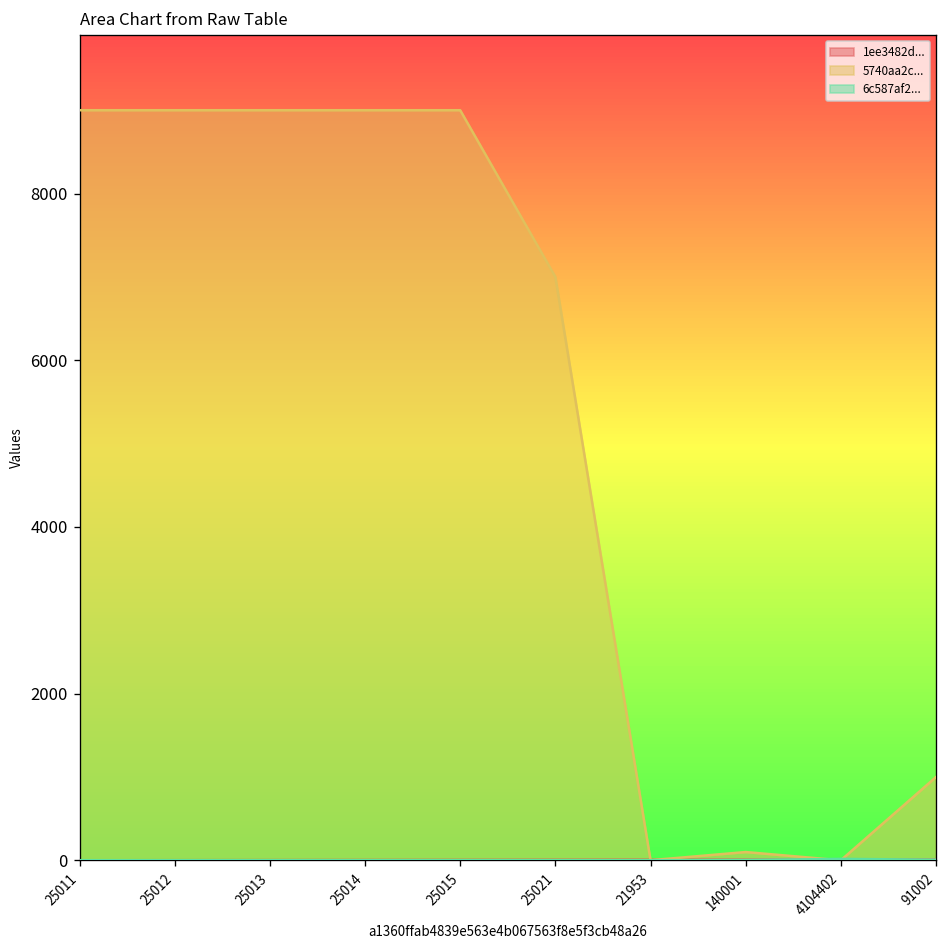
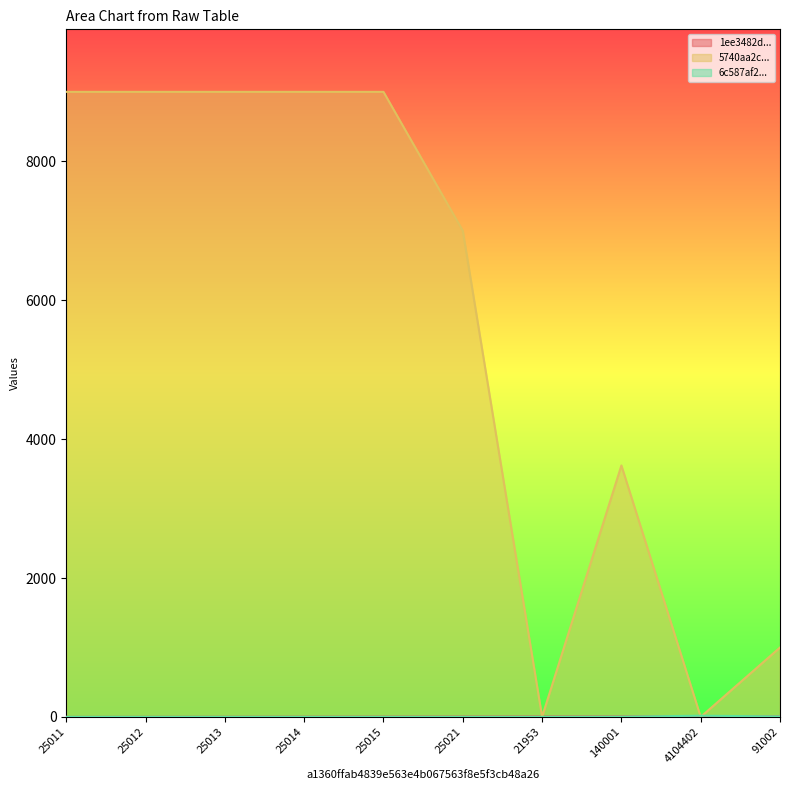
5740aa2c..., 140001: 100 -> 3600
